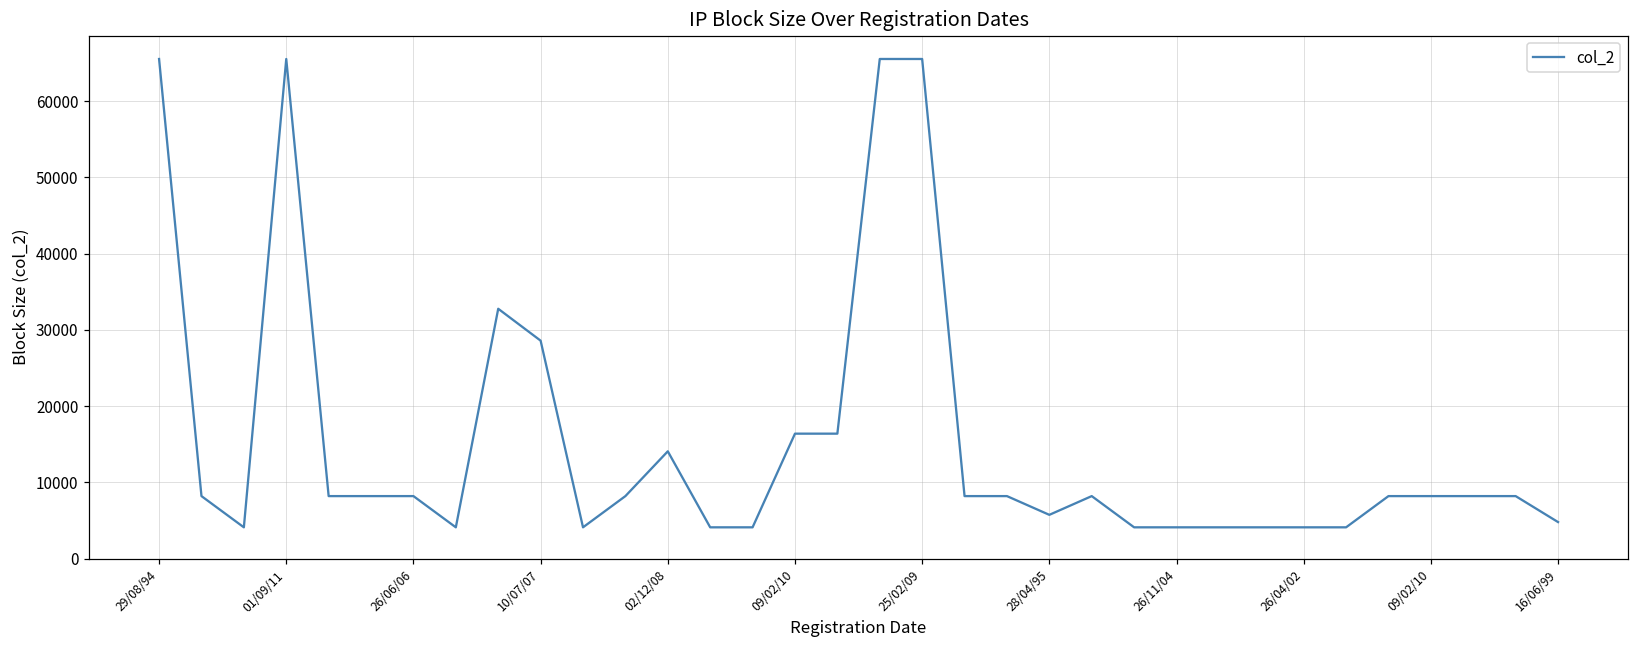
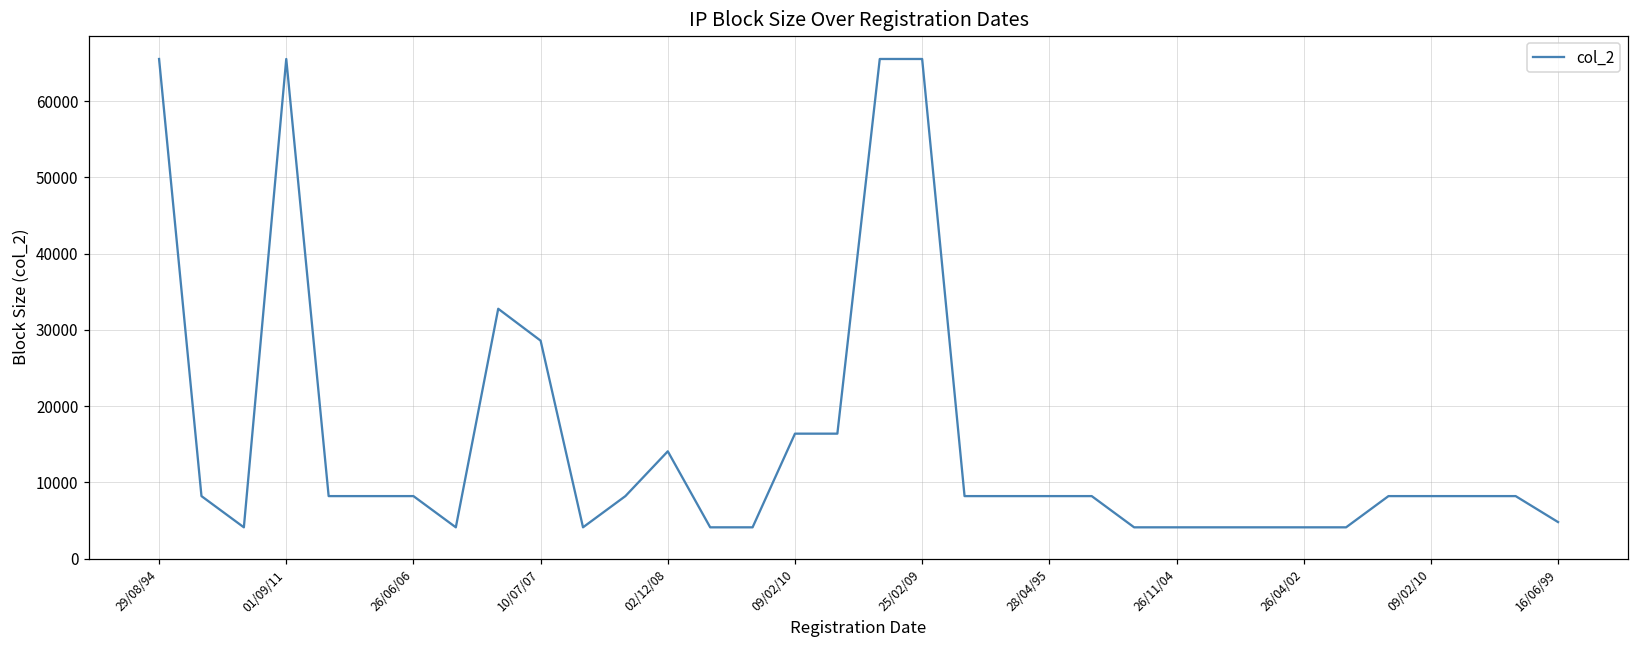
28/04/95: 6000 -> 8000
